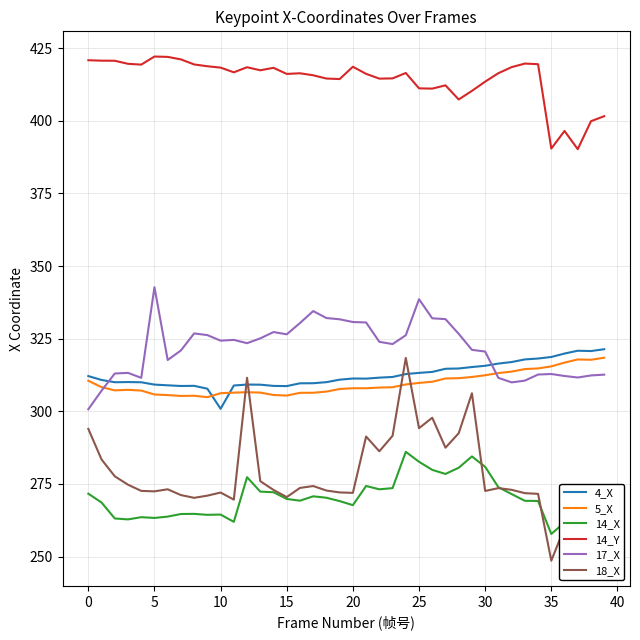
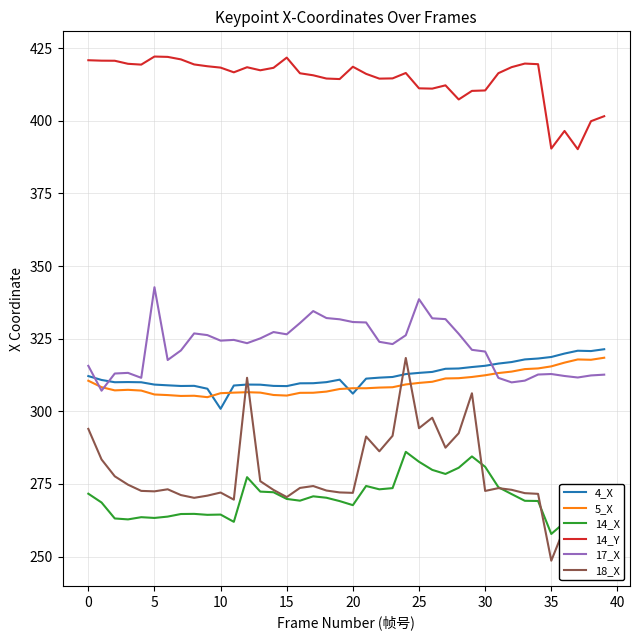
17_X, 0: 301 -> 316
14_Y, 15: 416 -> 422
4_X, 20: 311 -> 306
14_Y, 30: 413 -> 410
